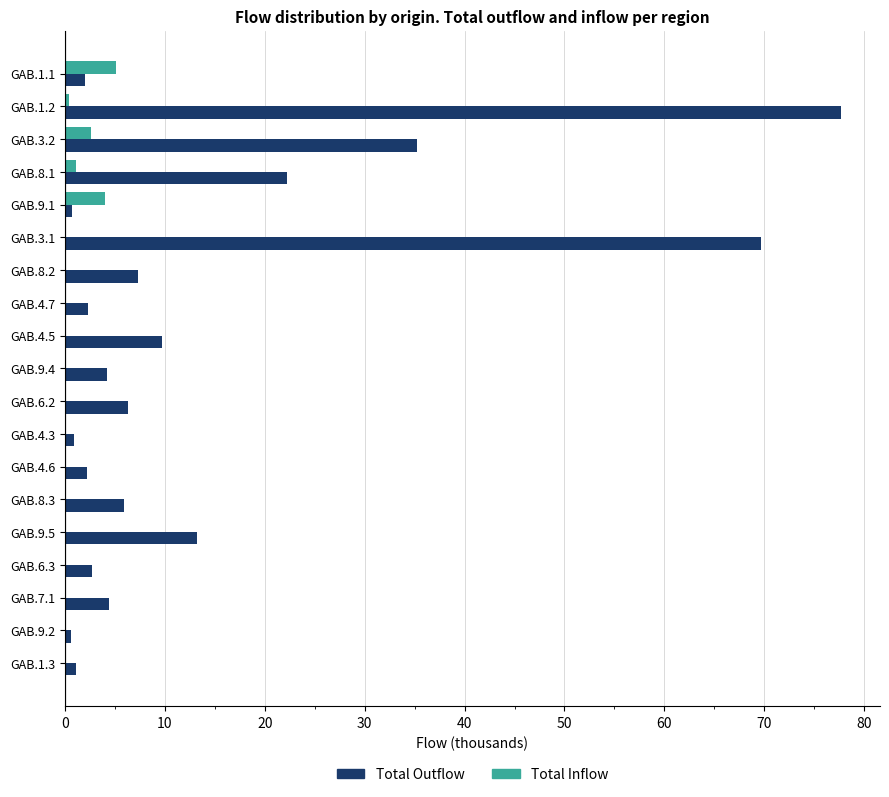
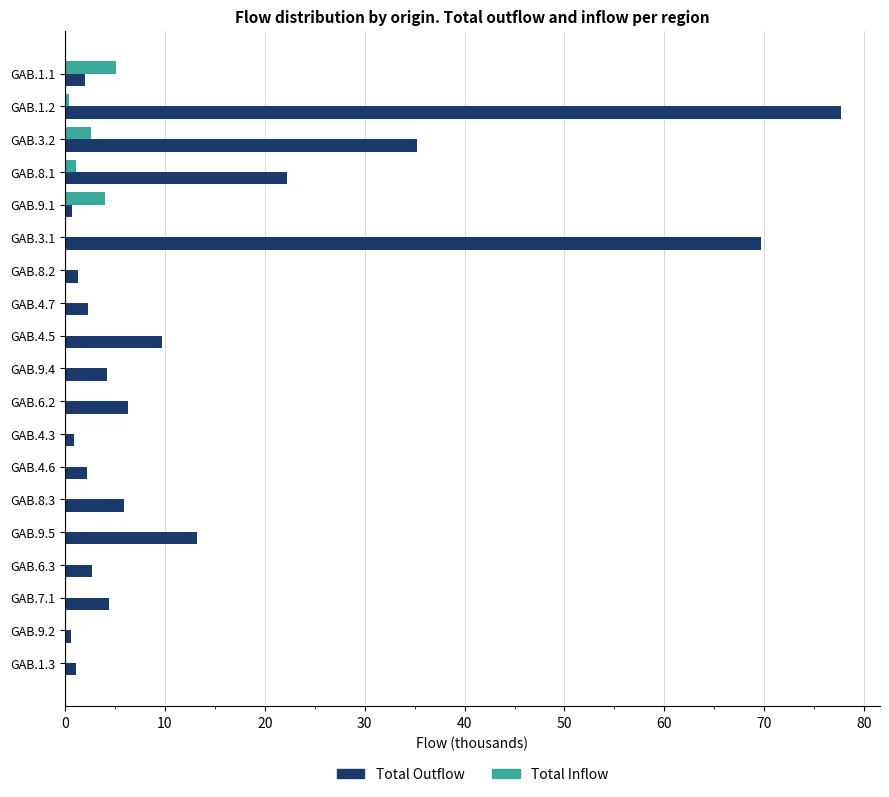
Total Outflow, GAB.8.2: 7 -> 1
